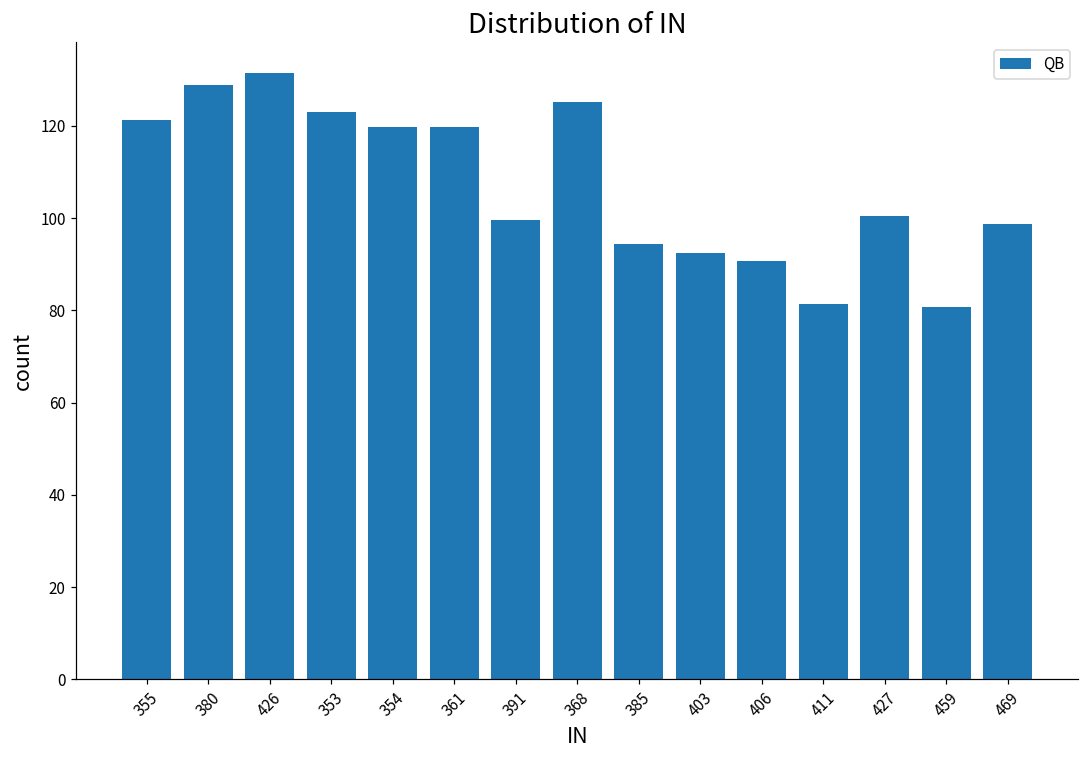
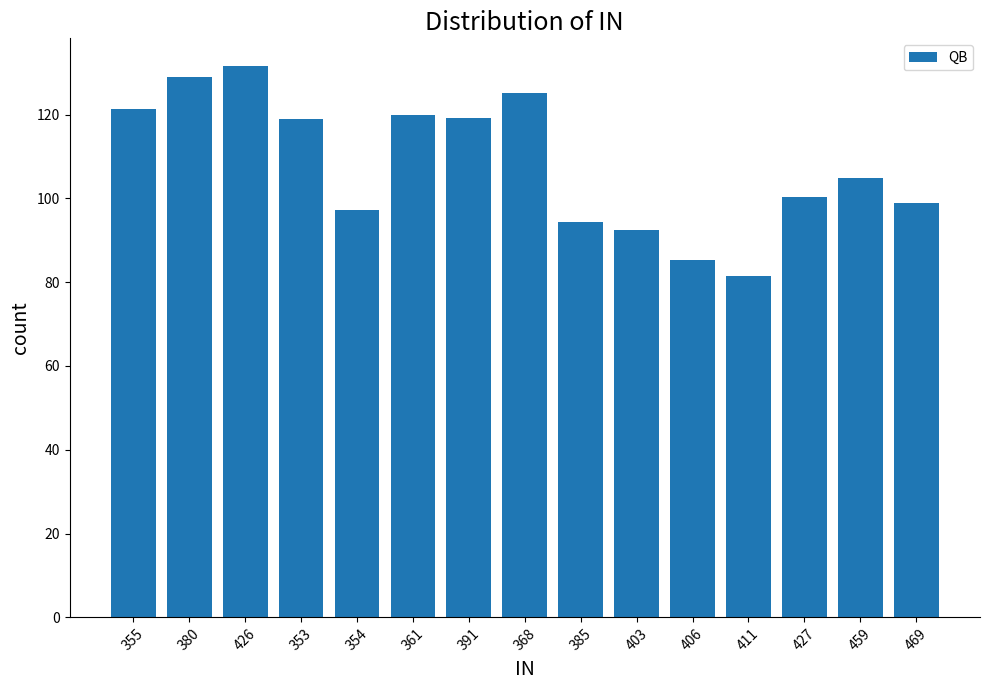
353: 123 -> 119
354: 120 -> 97
391: 100 -> 119
406: 91 -> 85
459: 81 -> 105
